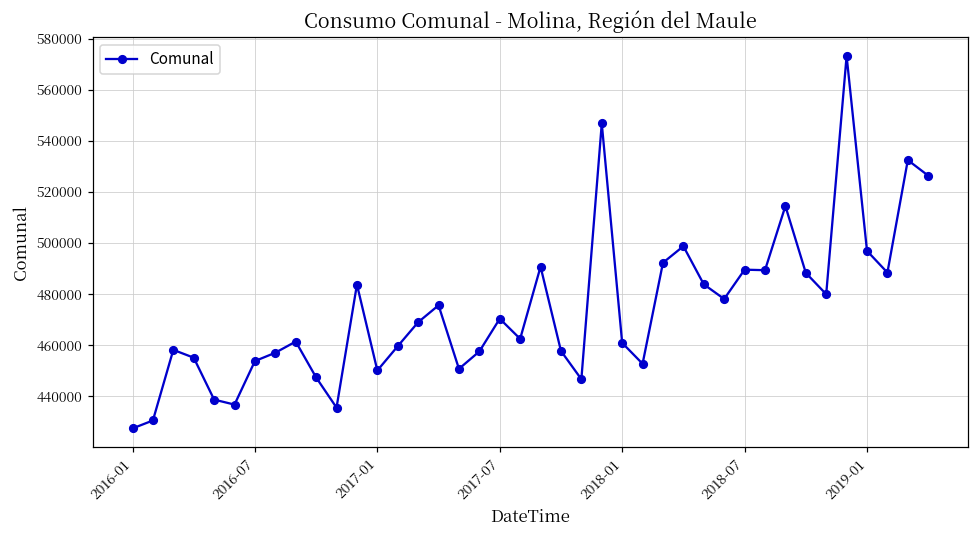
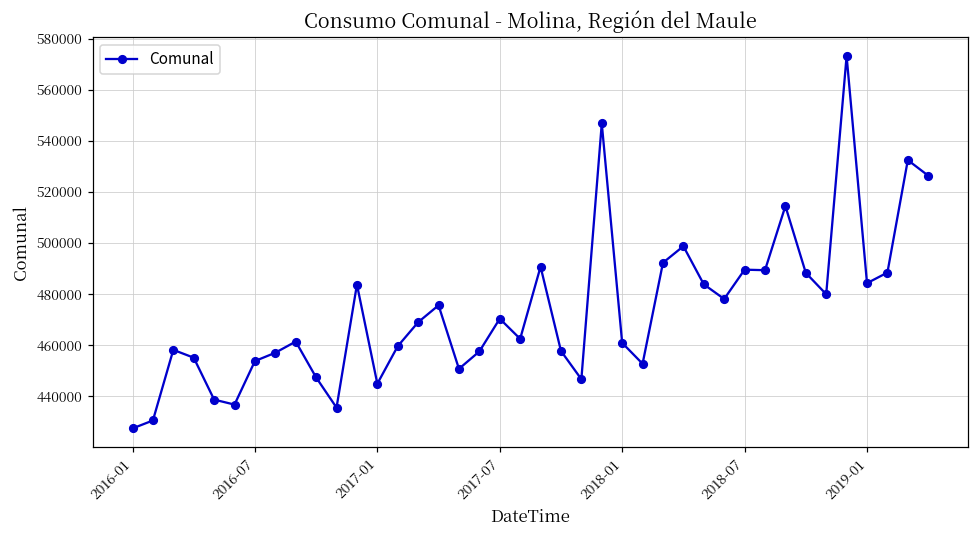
2017-01: 450000 -> 445000
2019-01: 497000 -> 484000
